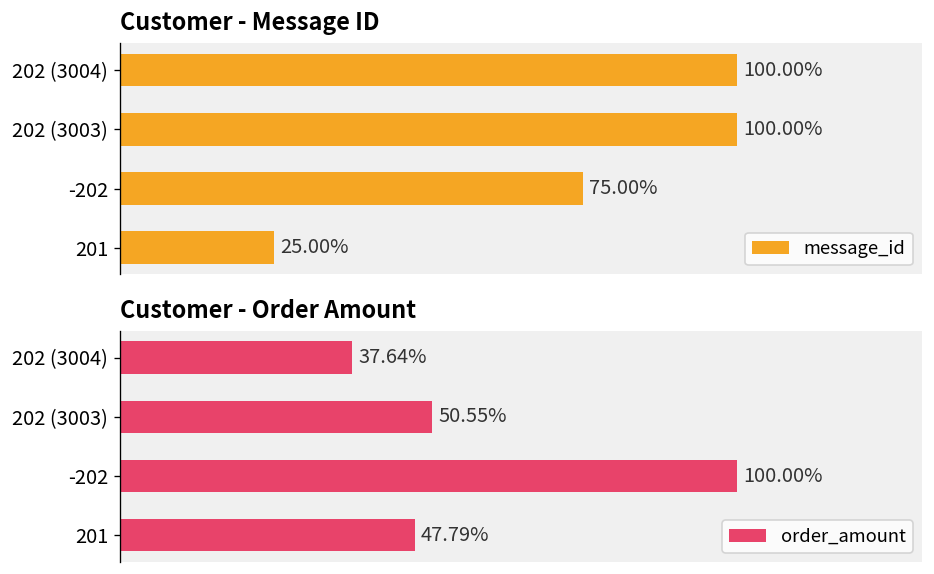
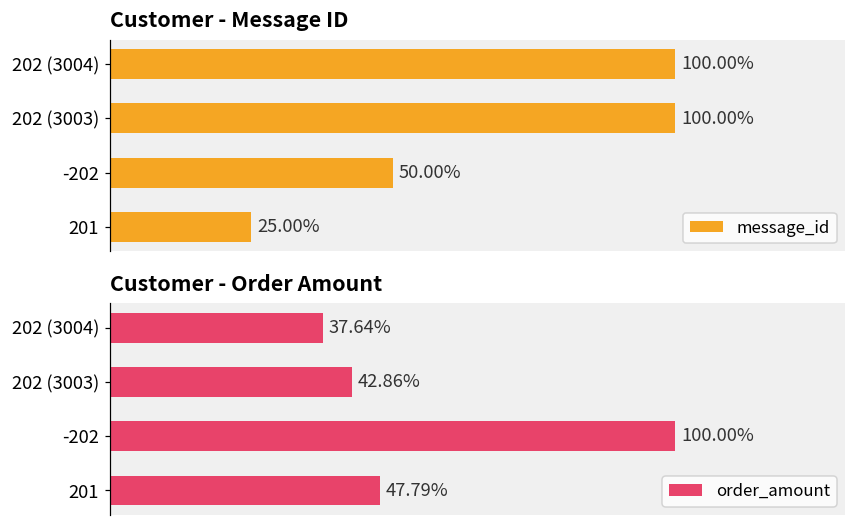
Customer - Message ID, -202: 75.00% -> 50.00%
Customer - Order Amount, 202 (3003): 50.55% -> 42.86%
